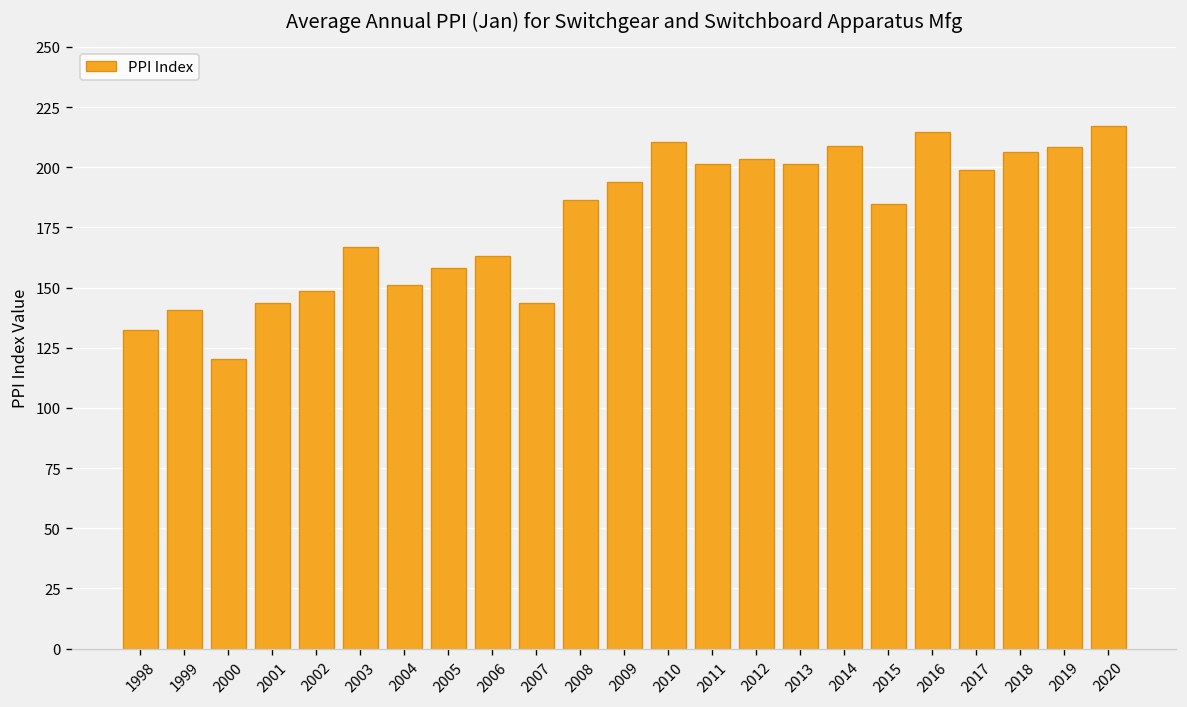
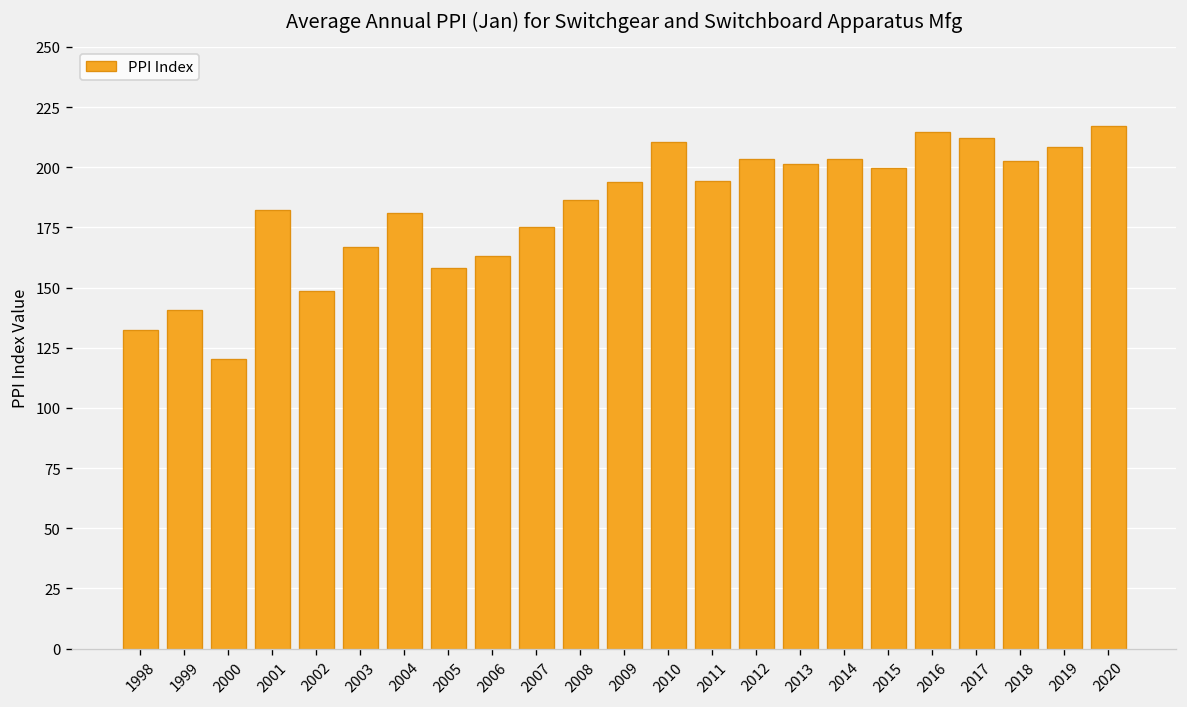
2001: 143 -> 182
2004: 151 -> 181
2007: 144 -> 175
2011: 201 -> 194
2014: 209 -> 204
2015: 185 -> 200
2017: 199 -> 212
2018: 207 -> 203
